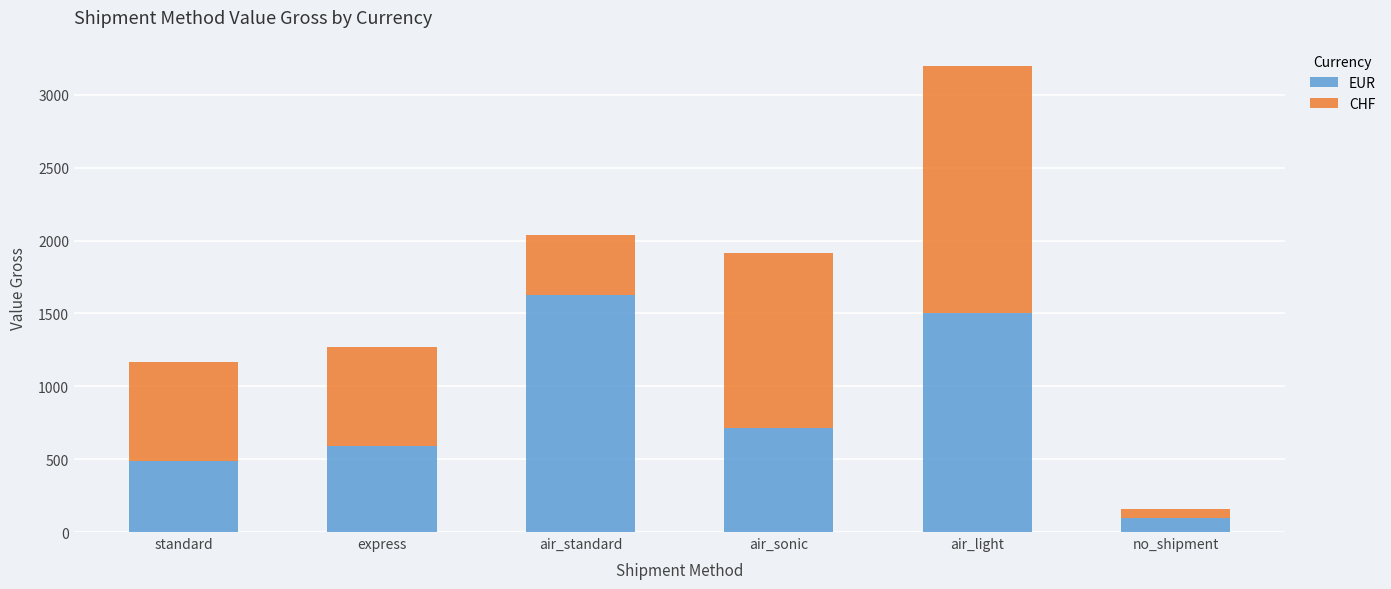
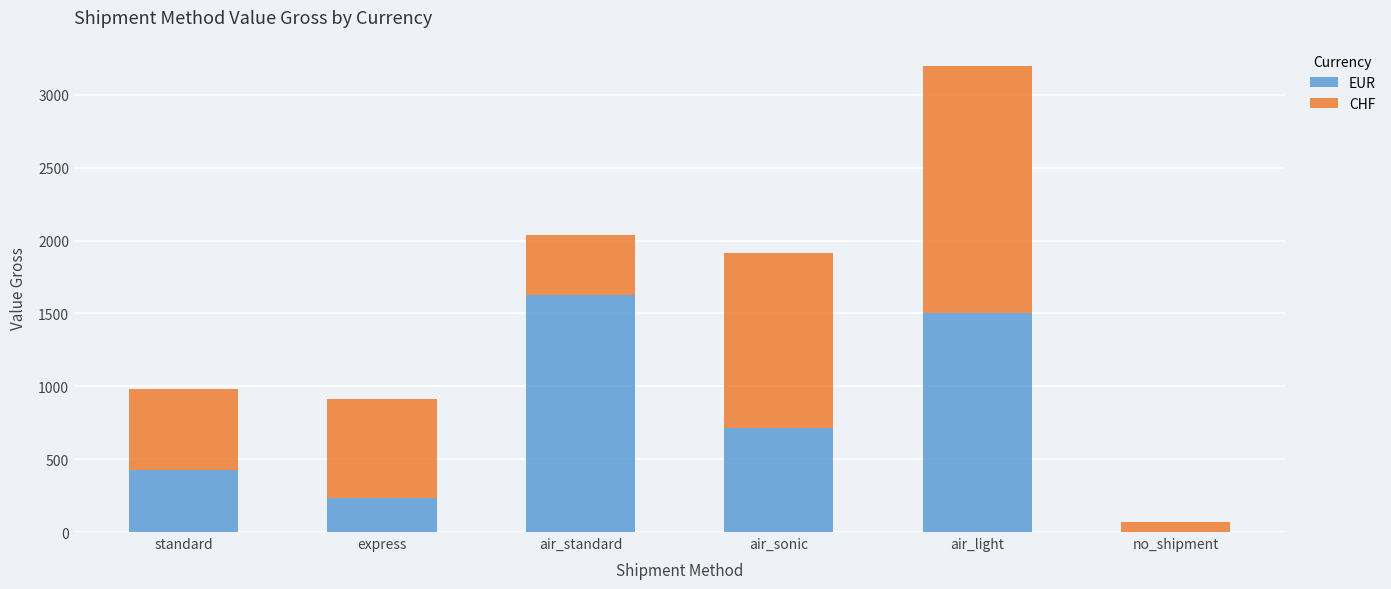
EUR, standard: 490 -> 420
CHF, standard: 680 -> 560
EUR, express: 590 -> 230
EUR, no_shipment: 90 -> 0
